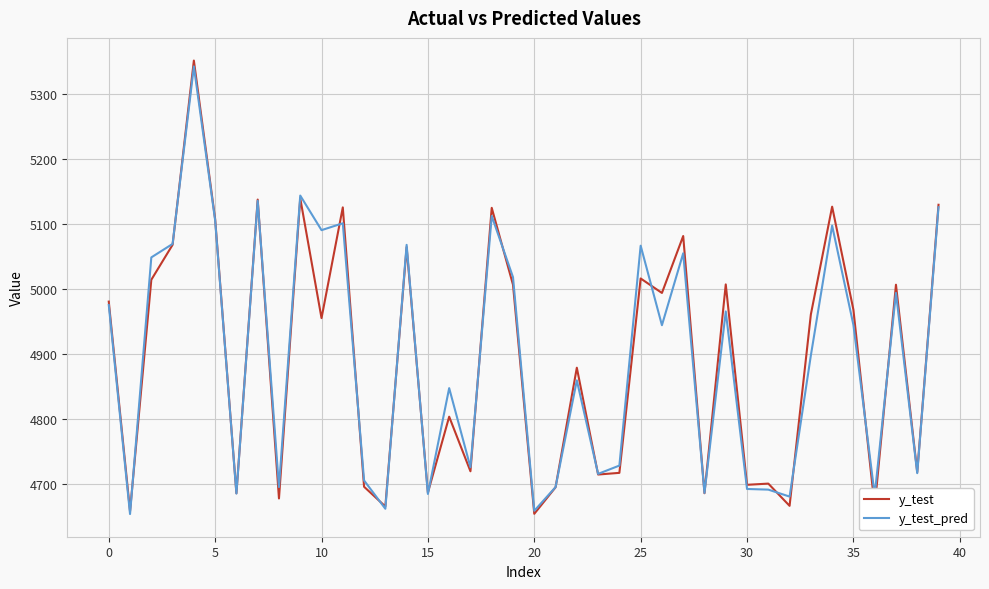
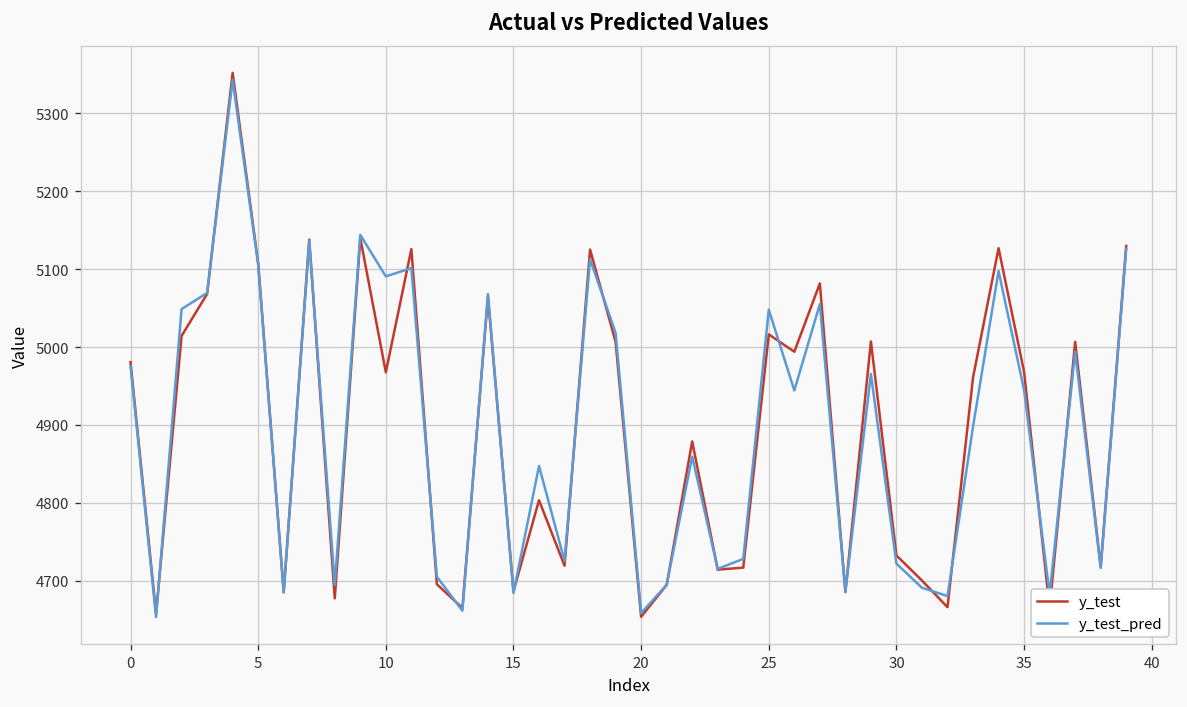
y_test, 10: 4960 -> 4970
y_test_pred, 25: 5070 -> 5050
y_test, 30: 4700 -> 4730
y_test_pred, 30: 4690 -> 4720
